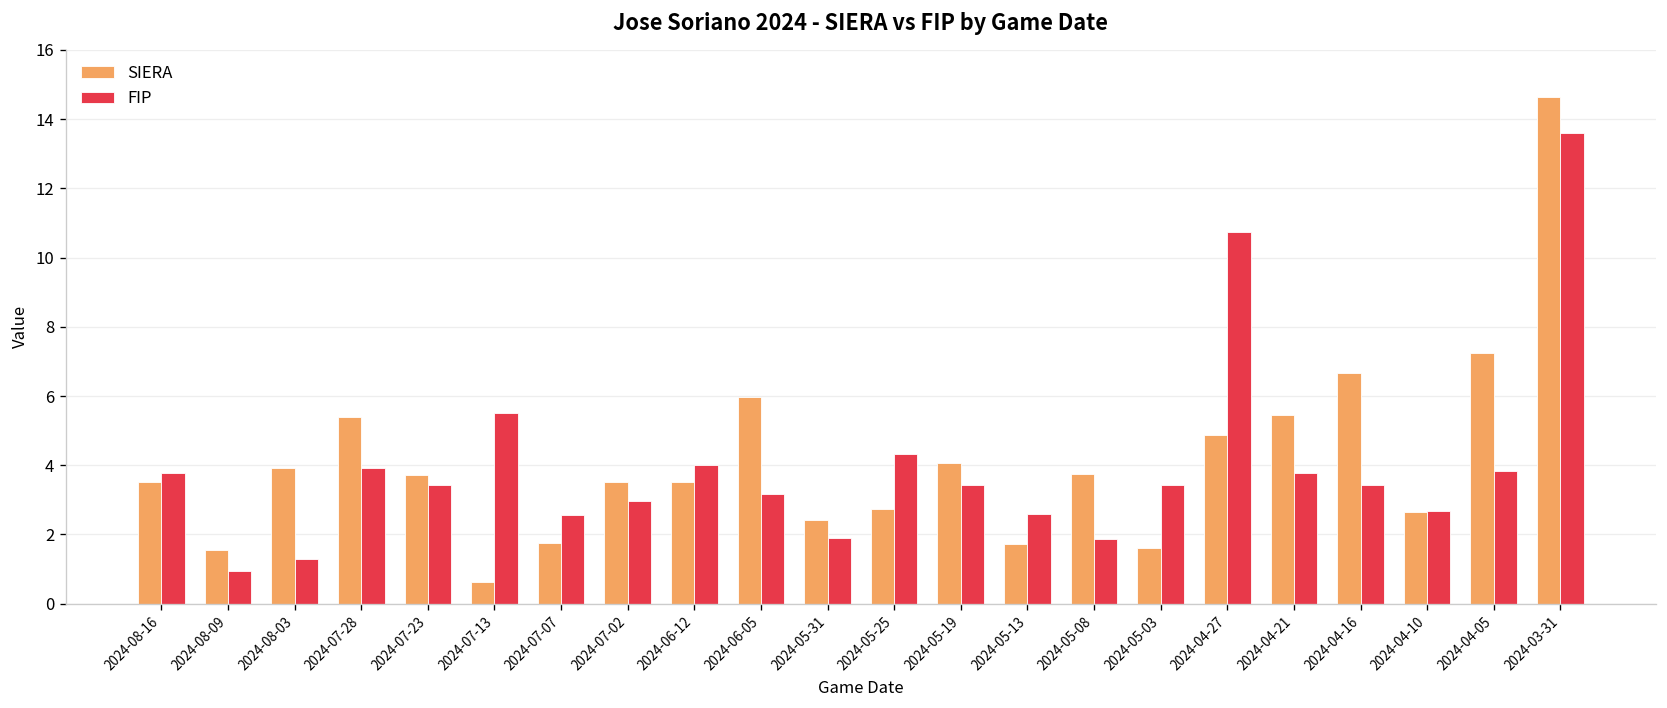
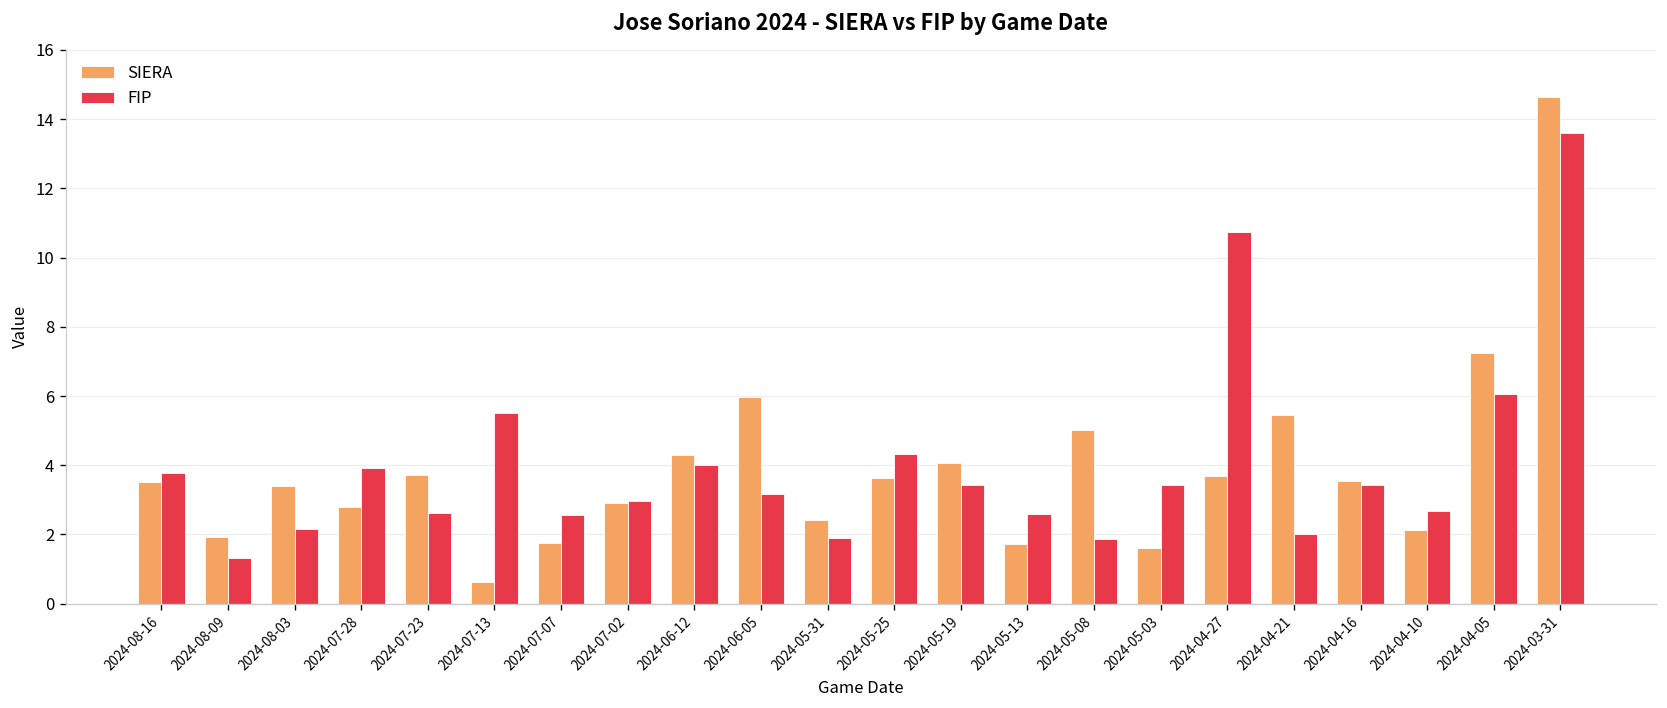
SIERA, 2024-08-09: 1.6 -> 1.9
FIP, 2024-08-09: 0.9 -> 1.3
SIERA, 2024-08-03: 3.9 -> 3.4
FIP, 2024-08-03: 1.3 -> 2.2
SIERA, 2024-07-28: 5.4 -> 2.8
FIP, 2024-07-23: 3.4 -> 2.6
SIERA, 2024-07-02: 3.5 -> 2.9
SIERA, 2024-06-12: 3.5 -> 4.3
SIERA, 2024-05-25: 2.7 -> 3.6
SIERA, 2024-05-08: 3.7 -> 5.0
SIERA, 2024-04-27: 4.9 -> 3.7
FIP, 2024-04-21: 3.8 -> 2.0
SIERA, 2024-04-16: 6.7 -> 3.5
SIERA, 2024-04-10: 2.7 -> 2.1
FIP, 2024-04-05: 3.8 -> 6.1
